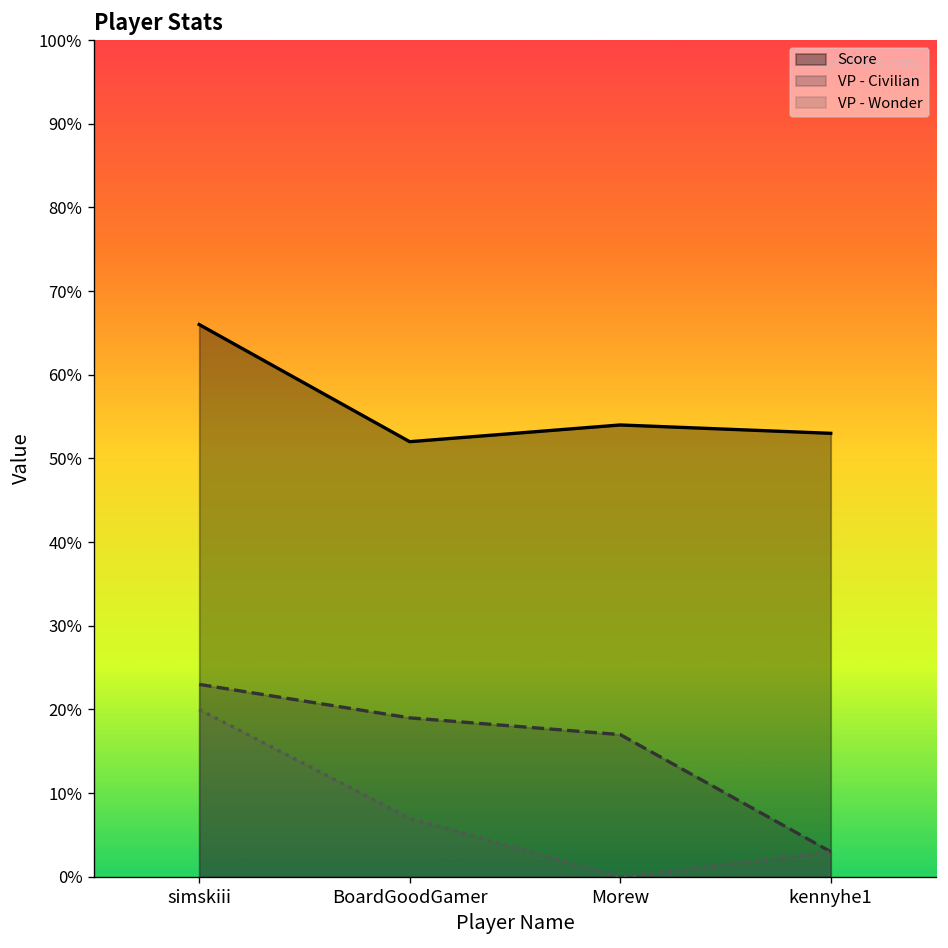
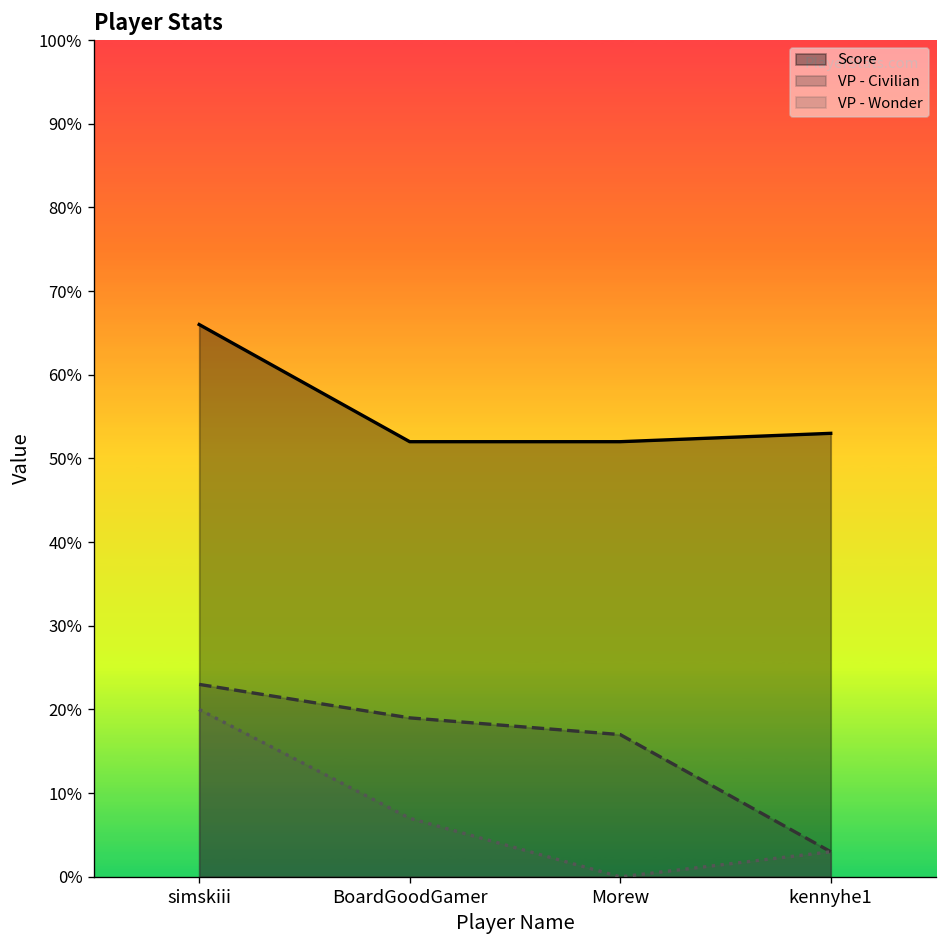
Score, Morew: 54% -> 52%
